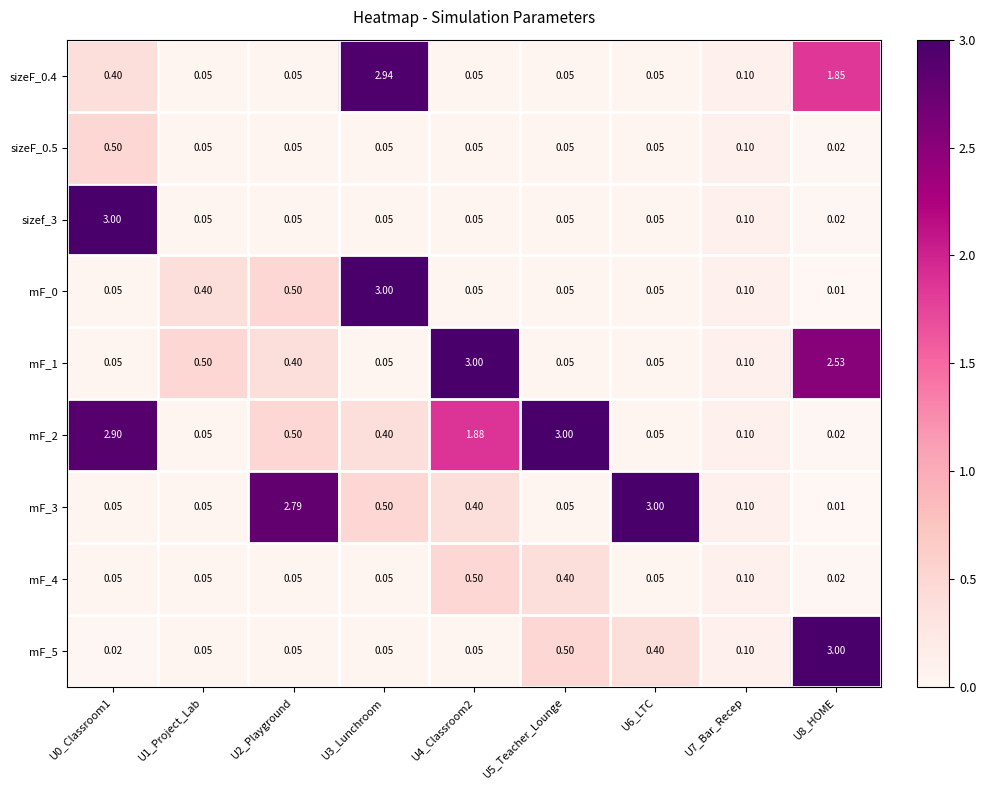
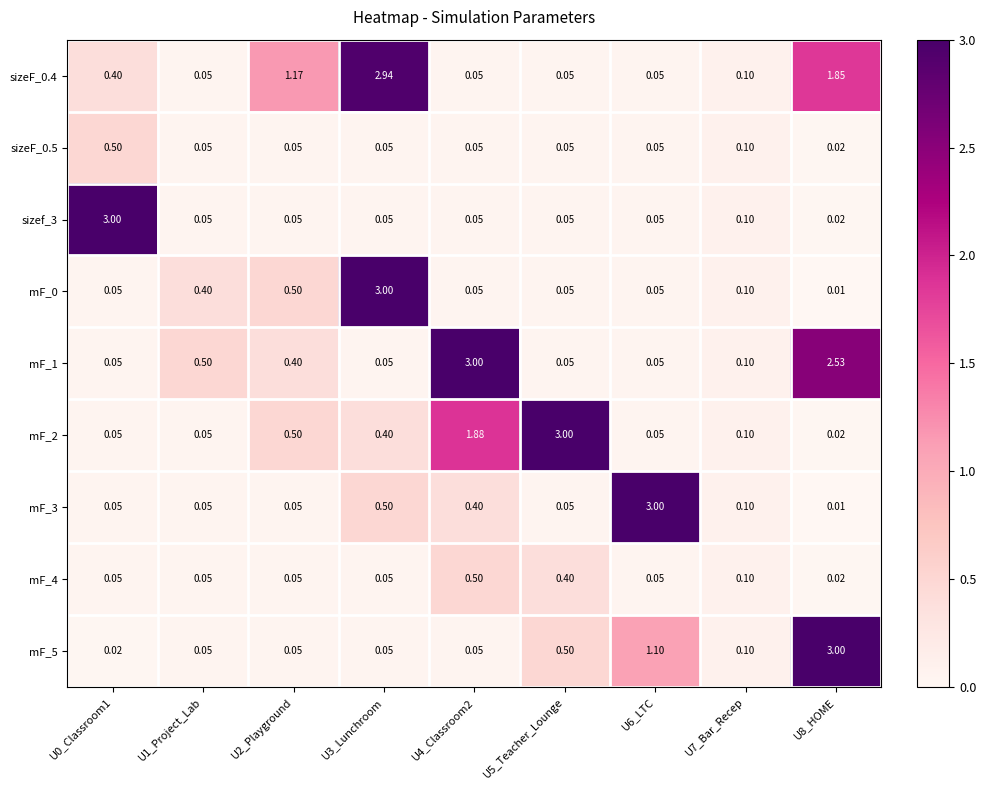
sizeF_0.4, U2_Playground: 0.05 -> 1.17
mF_2, U0_Classroom1: 2.90 -> 0.05
mF_3, U2_Playground: 2.79 -> 0.05
mF_5, U6_LTC: 0.40 -> 1.10
